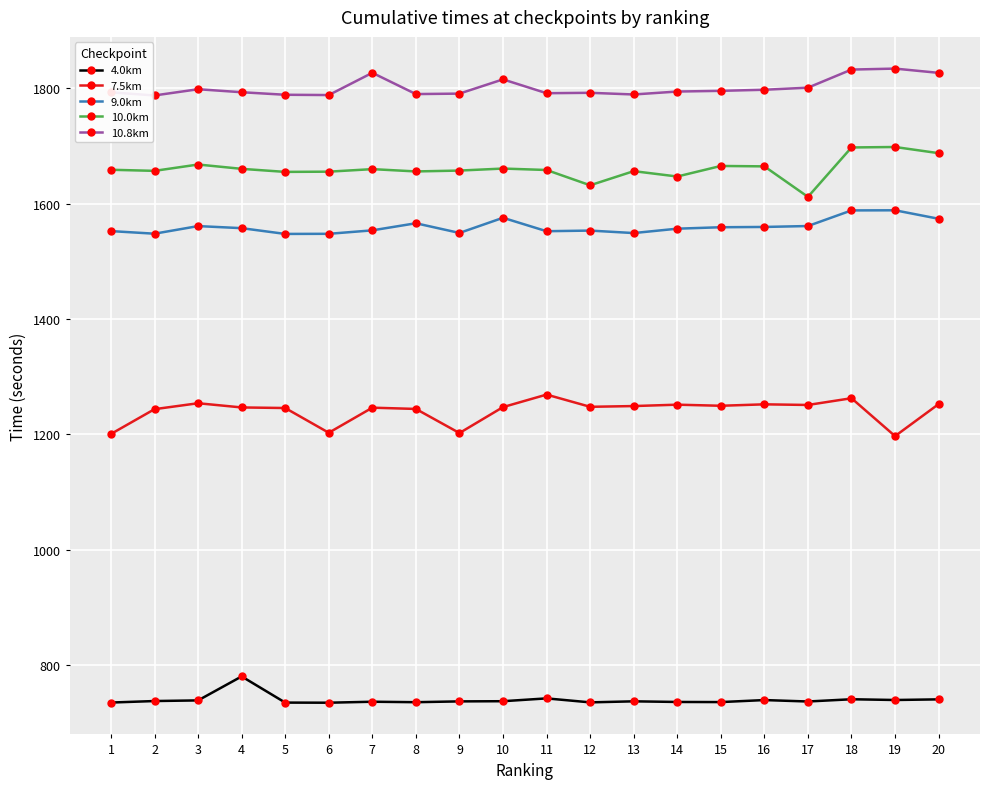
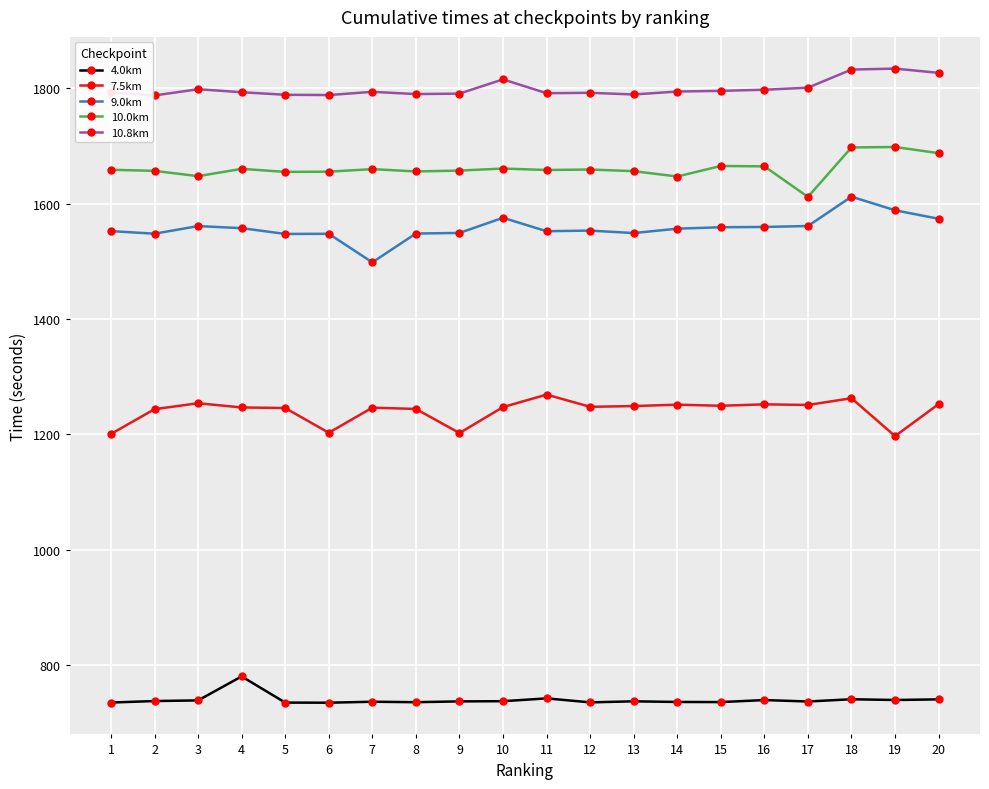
10.0km, 3: 1670 -> 1650
9.0km, 7: 1550 -> 1500
10.8km, 7: 1830 -> 1790
9.0km, 8: 1570 -> 1550
10.0km, 12: 1630 -> 1660
9.0km, 18: 1590 -> 1610
